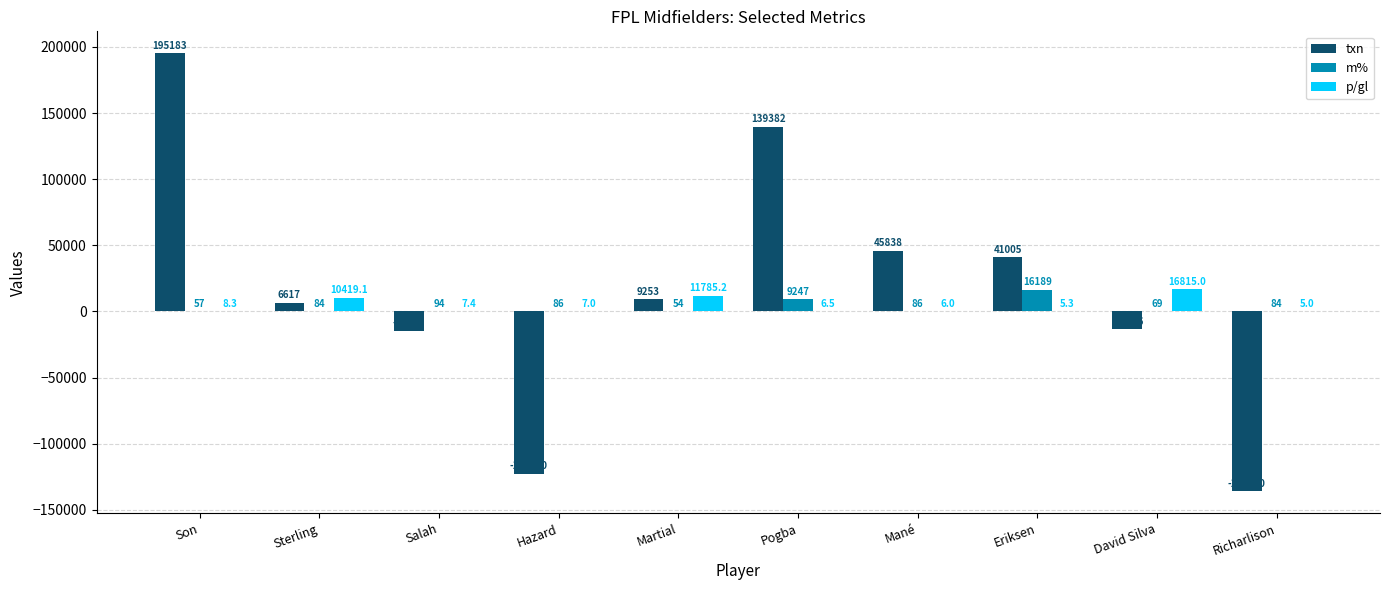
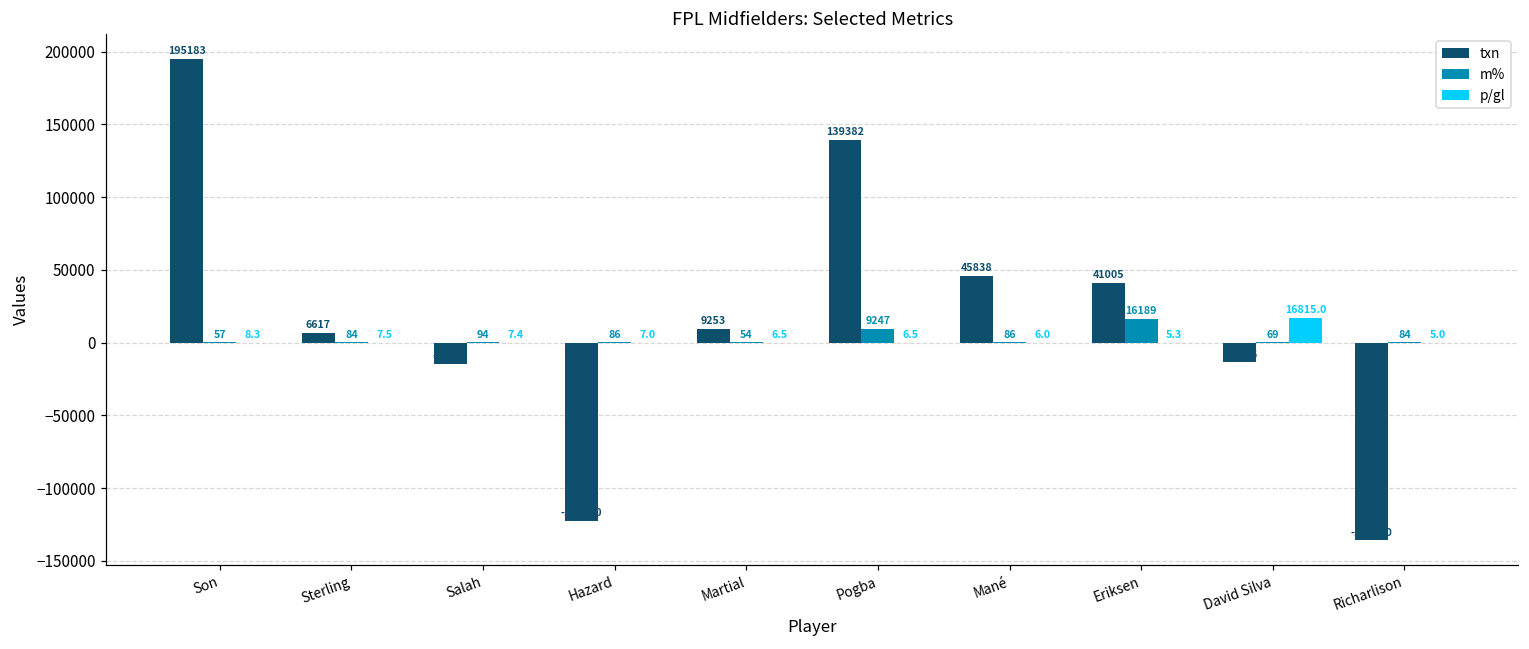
p/gl, Sterling: 10419.1 -> 7.5
p/gl, Martial: 11785.2 -> 6.5
